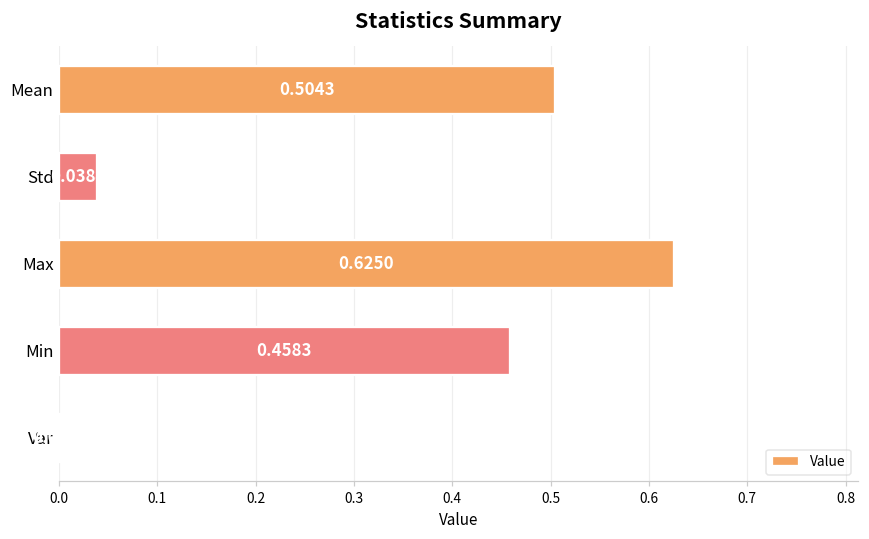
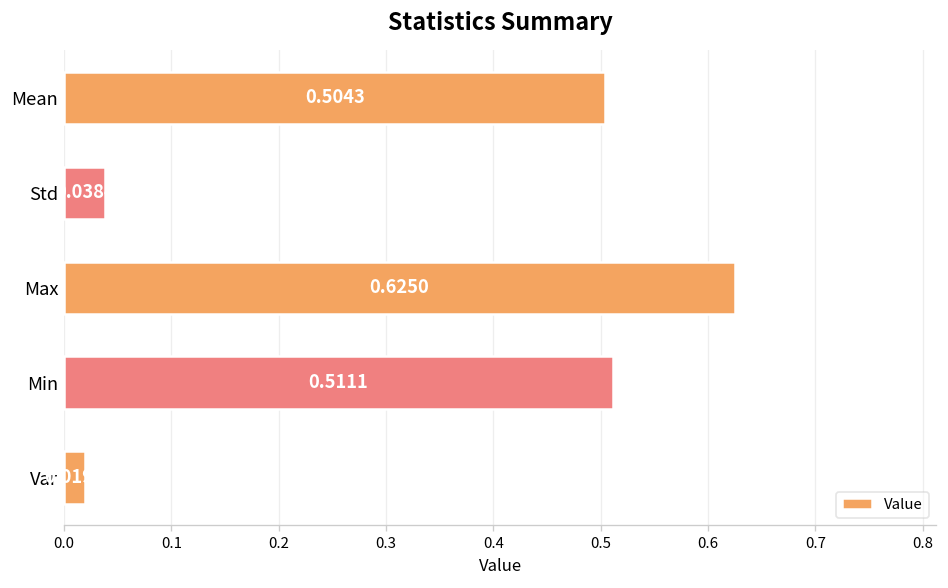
Min: 0.4583 -> 0.5111
Var: 0.00 -> 0.02
